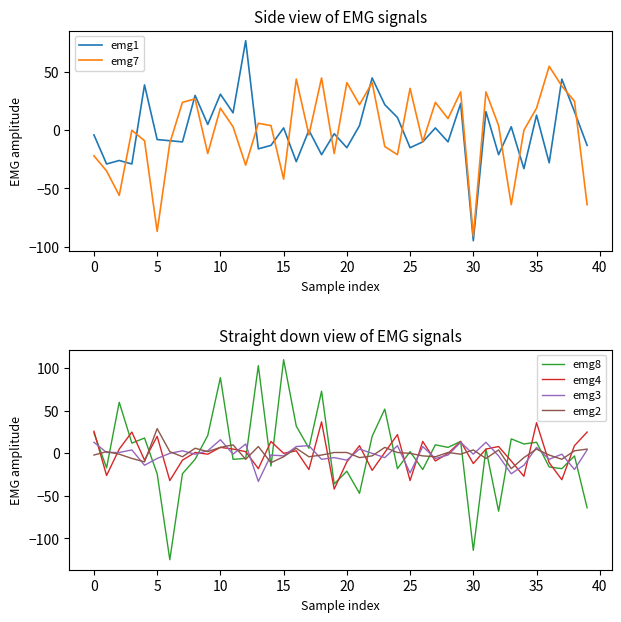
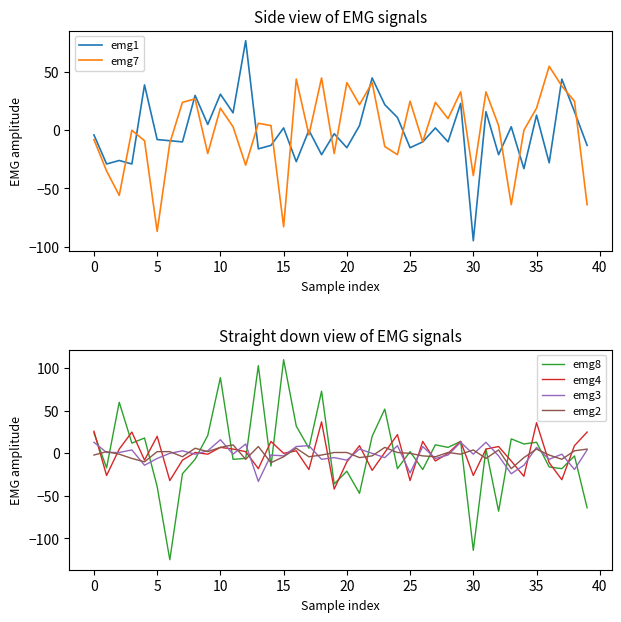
Side view of EMG signals, emg7, 0: -22 -> -8
Side view of EMG signals, emg7, 15: -42 -> -83
Side view of EMG signals, emg7, 25: 36 -> 25
Side view of EMG signals, emg7, 30: -91 -> -39
Straight down view of EMG signals, emg8, 5: -20 -> -40
Straight down view of EMG signals, emg2, 5: 30 -> 0
Straight down view of EMG signals, emg4, 30: -10 -> -30
